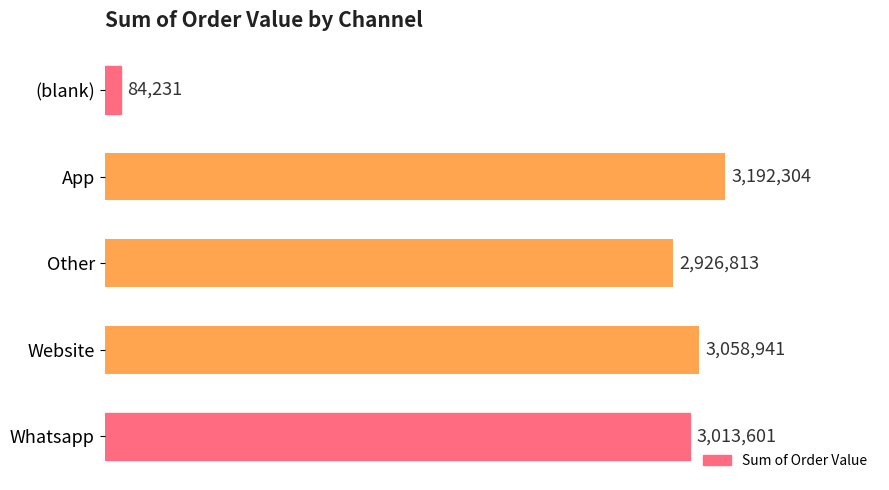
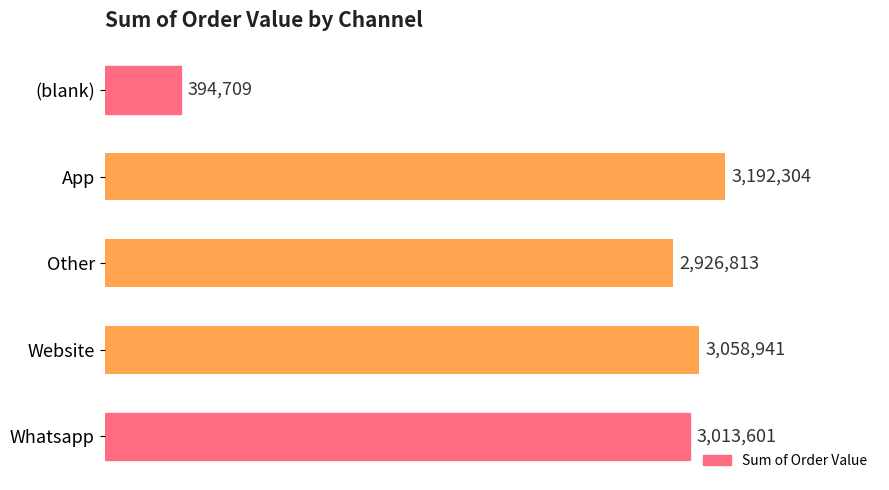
(blank): 84,231 -> 394,709
